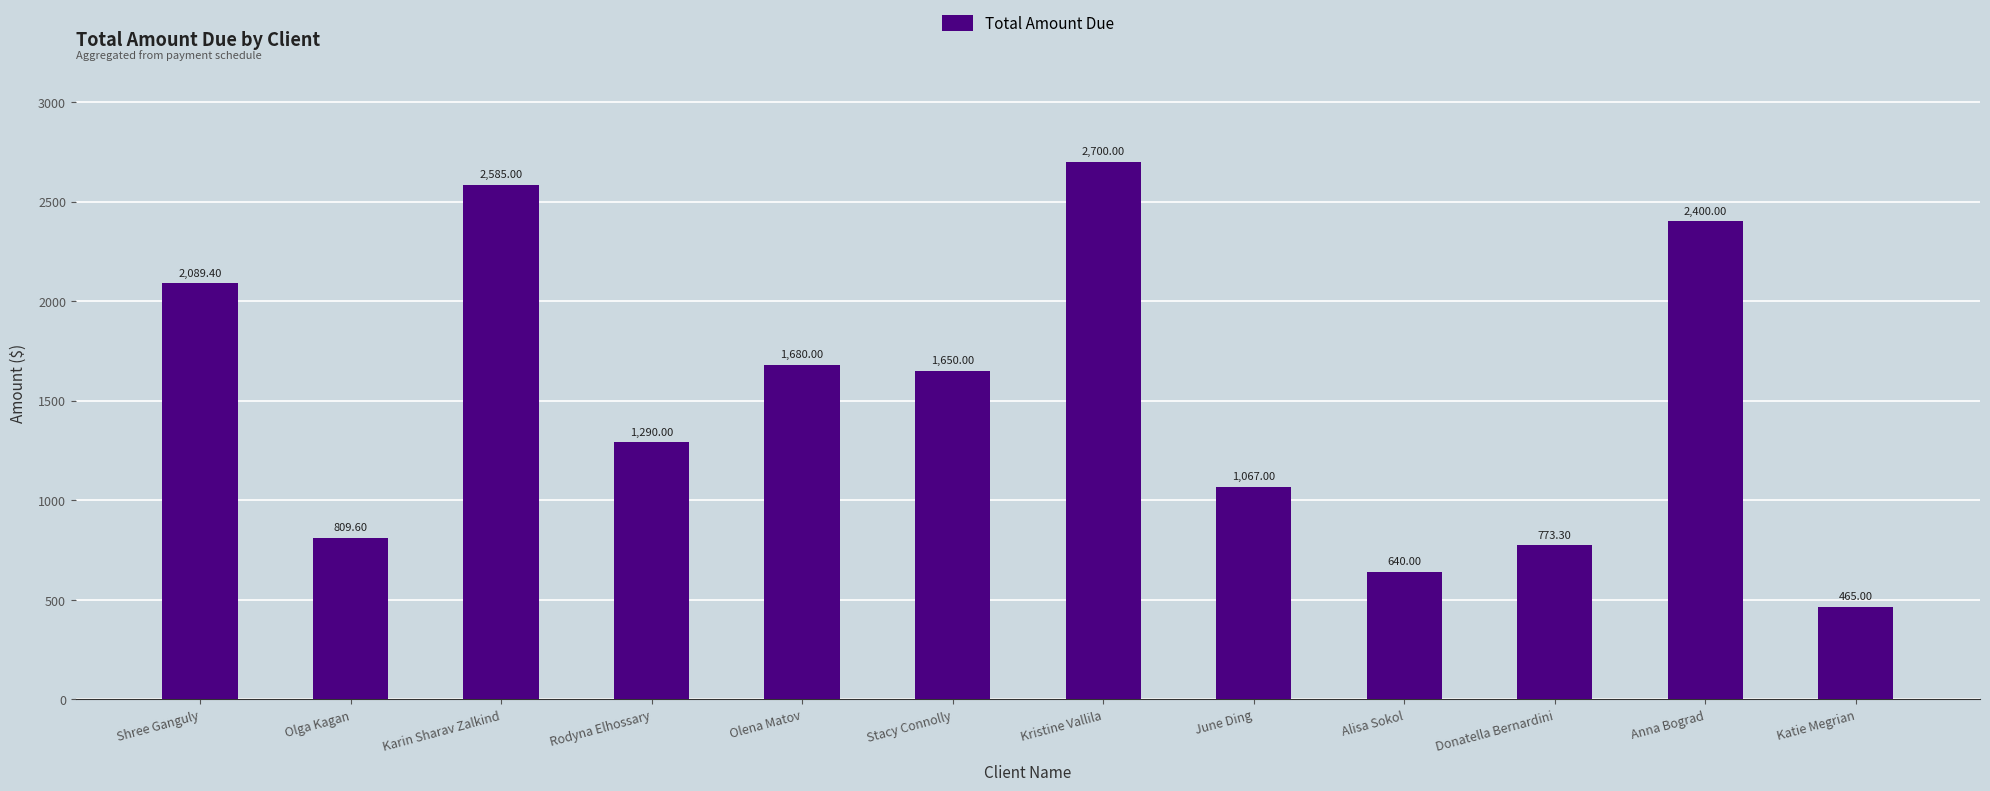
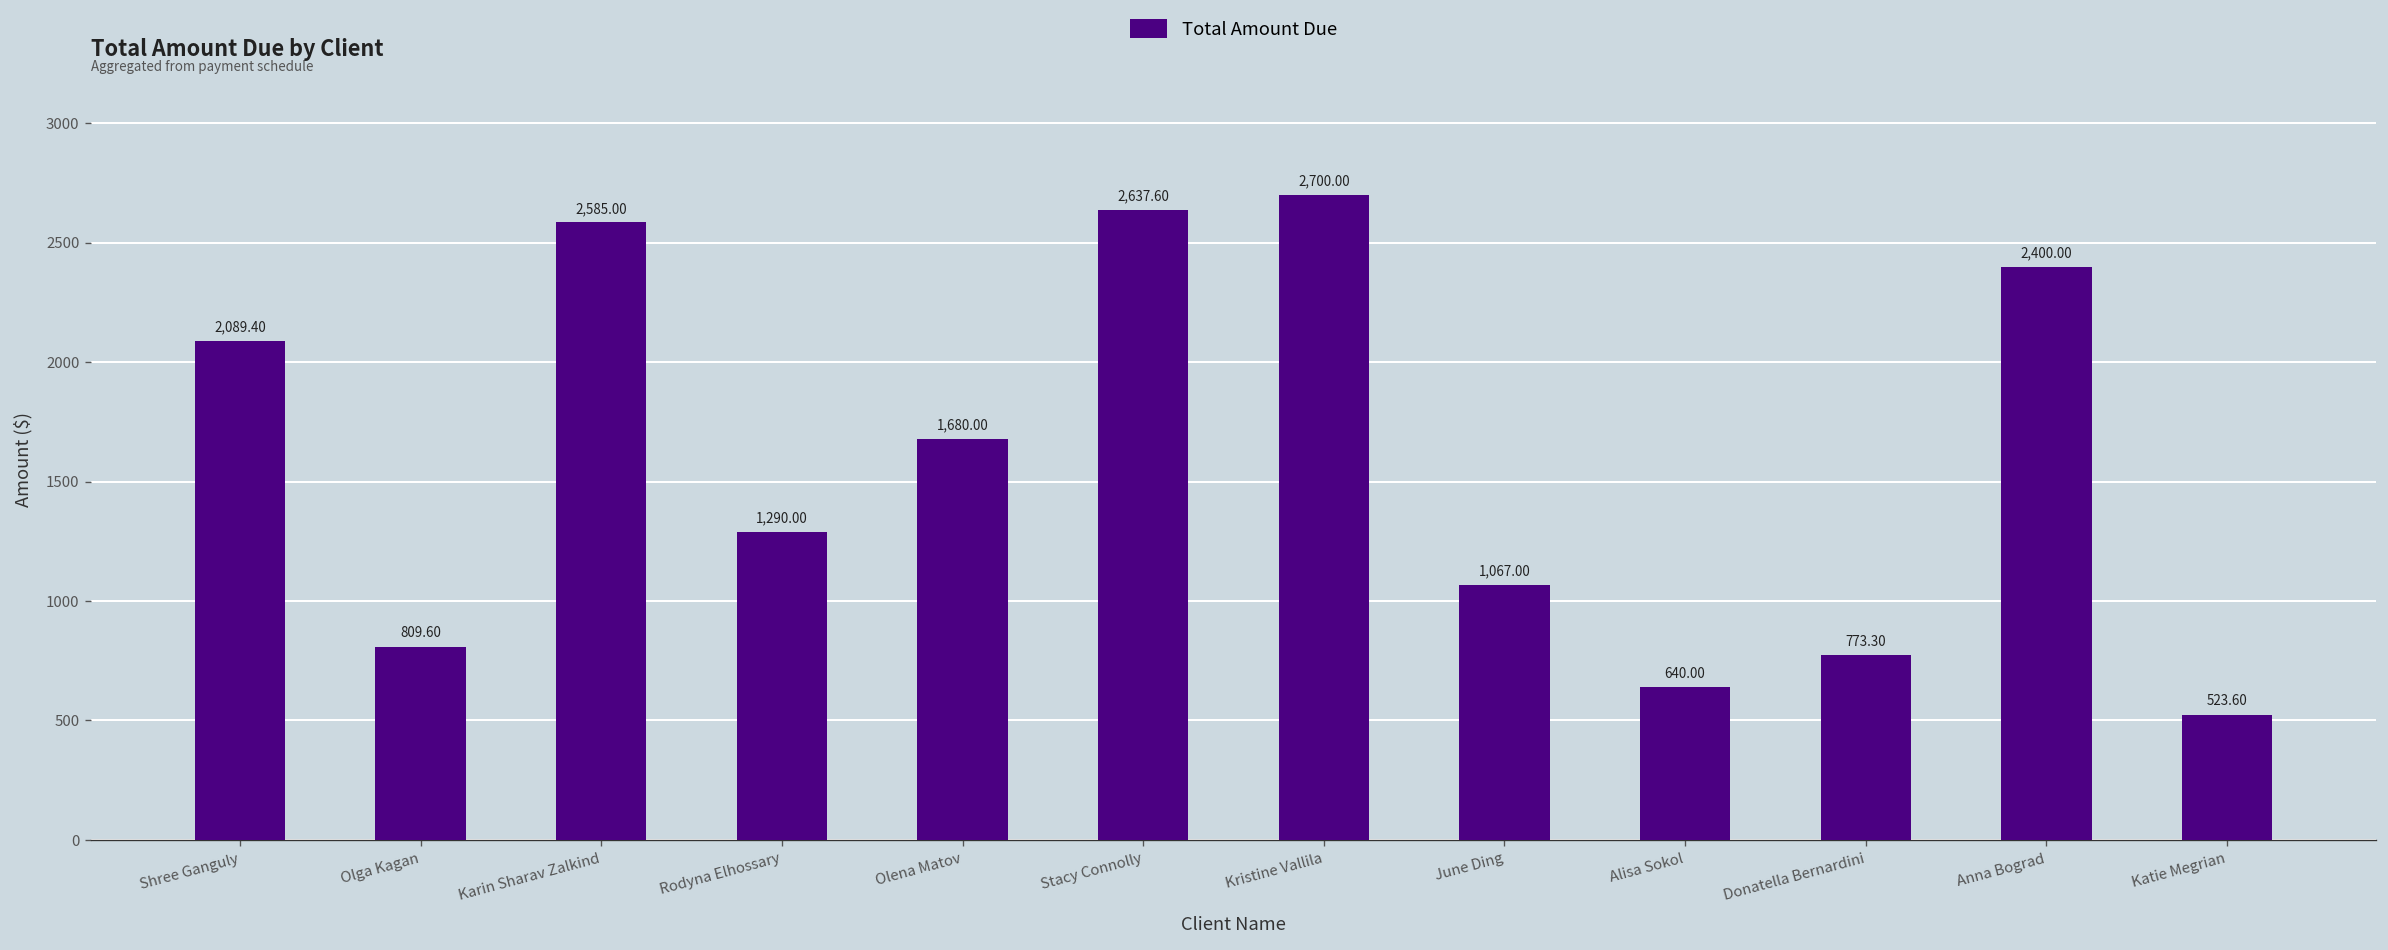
Stacy Connolly: 1,650.00 -> 2,637.60
Katie Megrian: 465.00 -> 523.60
